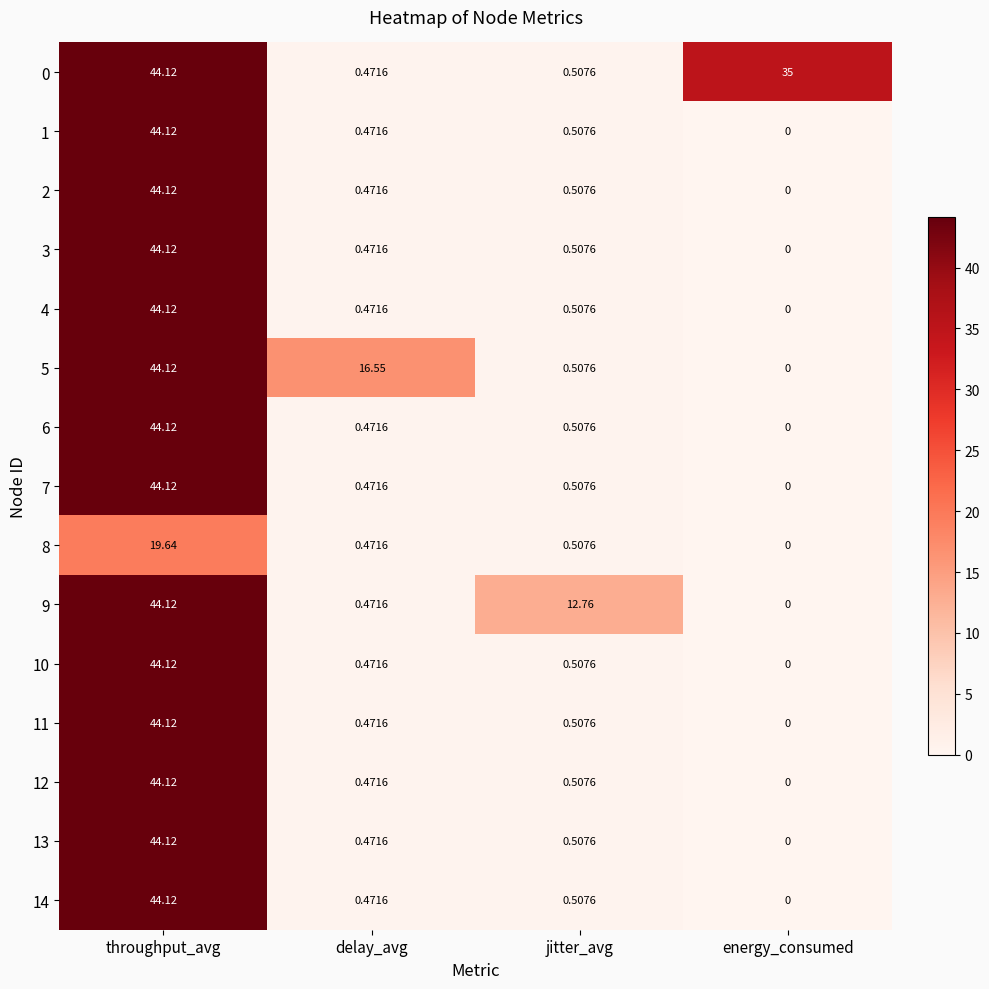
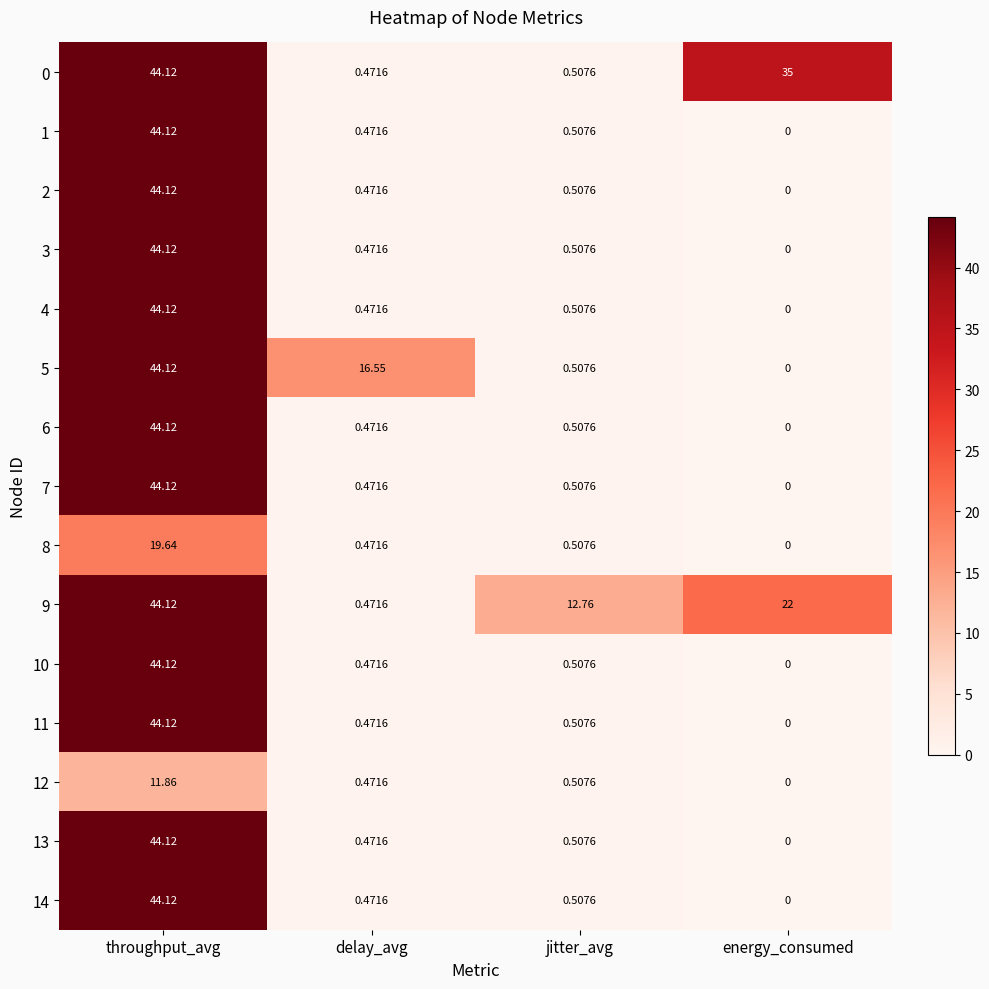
9, energy_consumed: 0 -> 22
12, throughput_avg: 44.12 -> 11.86
